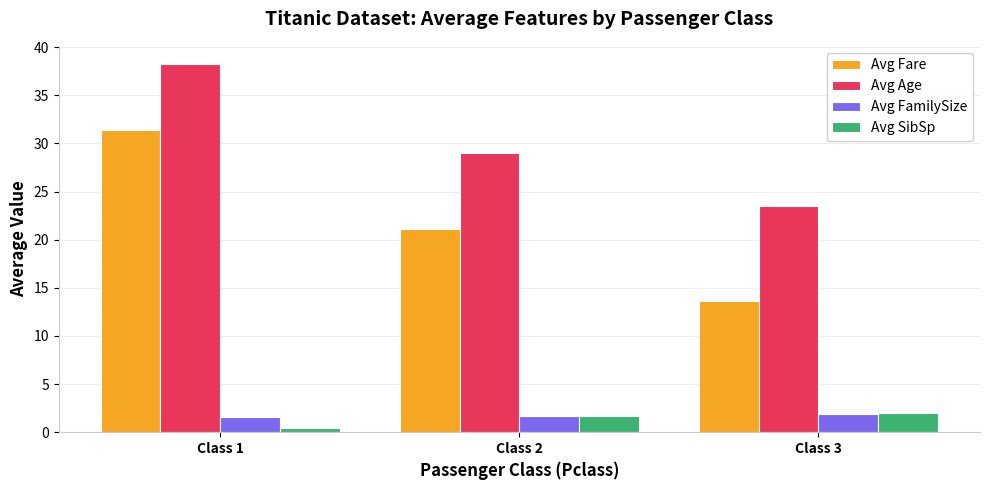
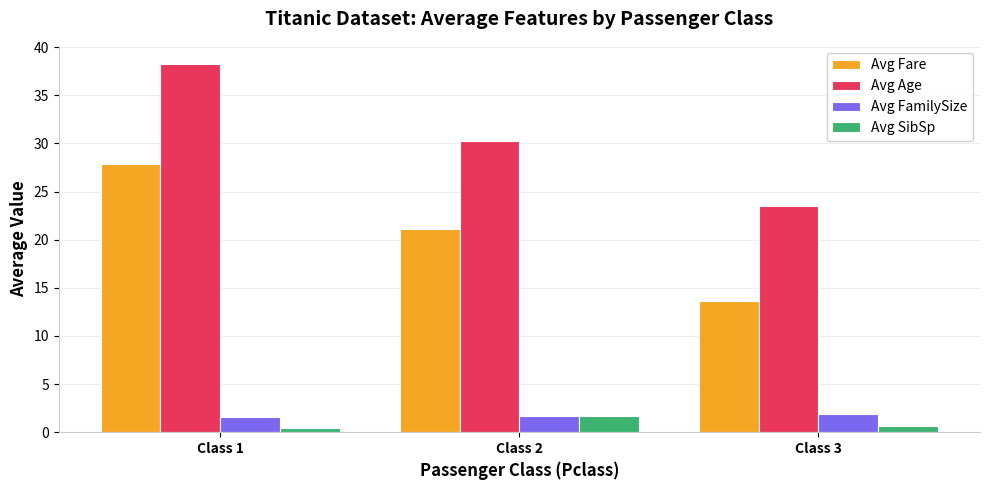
Avg Fare, Class 1: 31 -> 28
Avg Age, Class 2: 29 -> 30
Avg SibSp, Class 3: 2 -> 1
